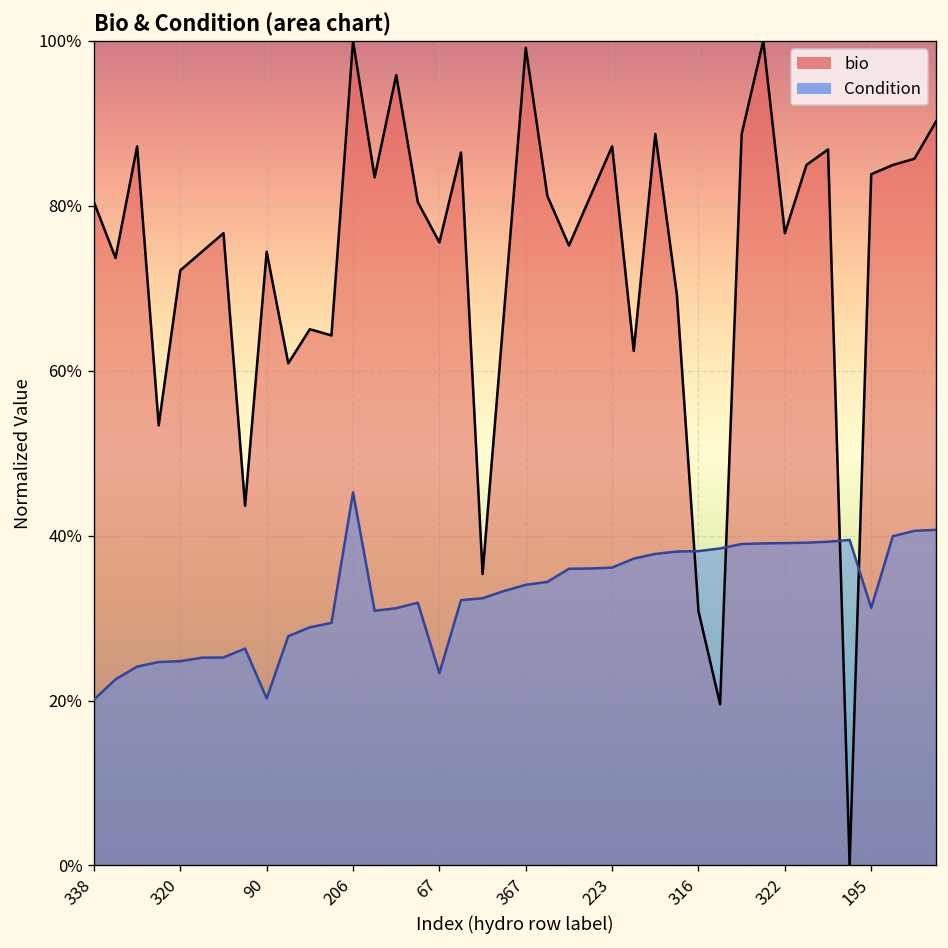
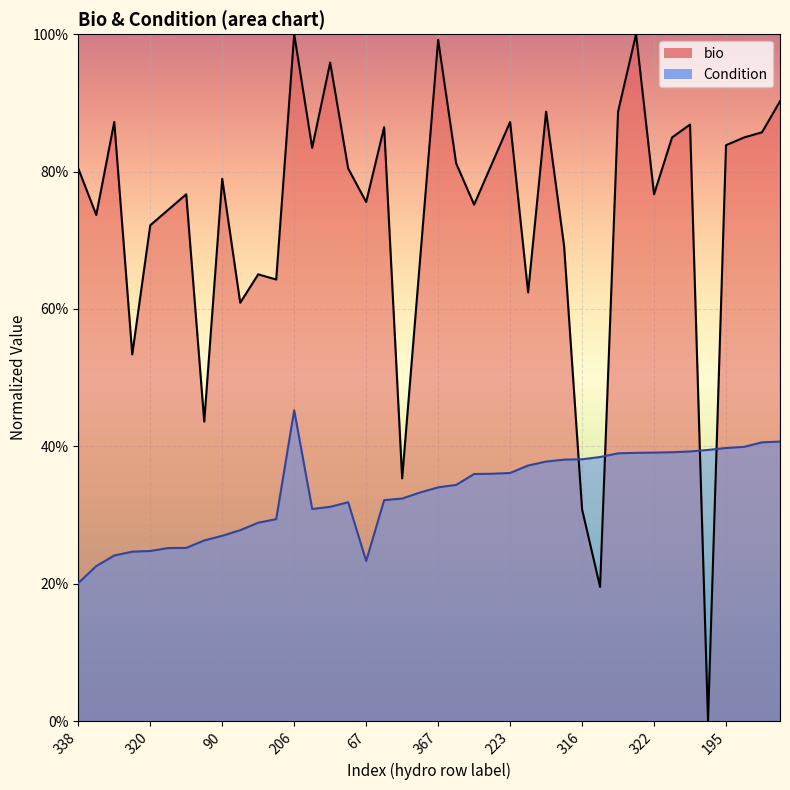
bio, 90: 74% -> 79%
Condition, 90: 20% -> 27%
Condition, 195: 31% -> 40%
